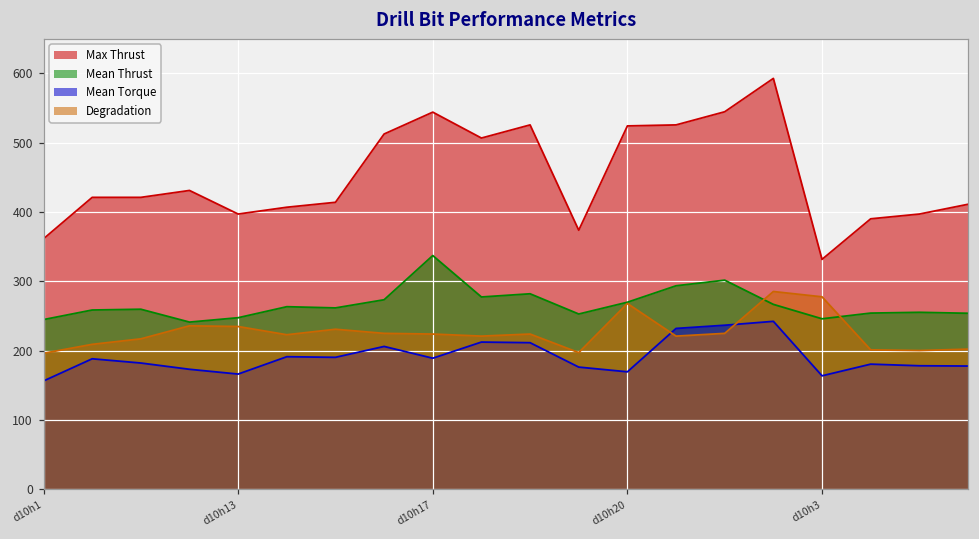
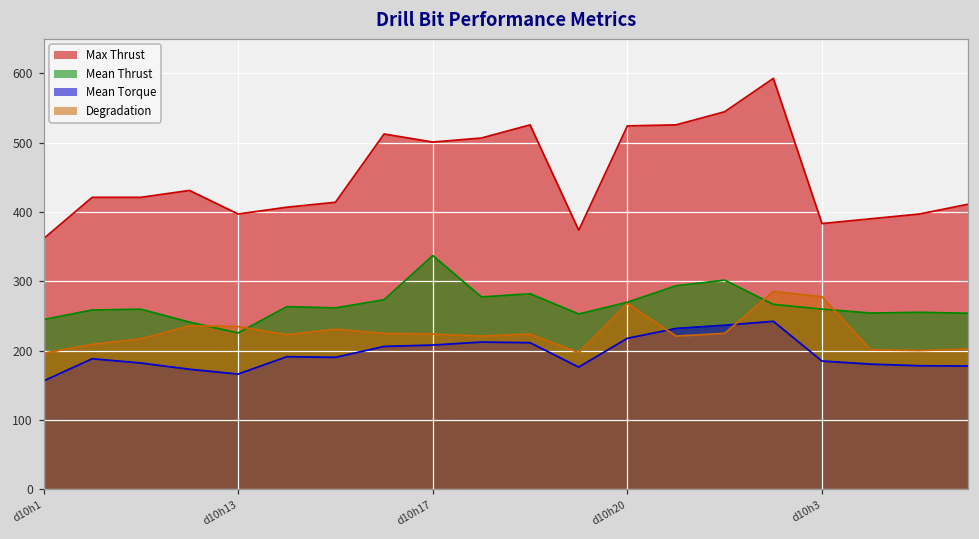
Mean Thrust, d10h13: 250 -> 230
Max Thrust, d10h17: 540 -> 500
Mean Torque, d10h17: 190 -> 210
Mean Torque, d10h20: 170 -> 220
Max Thrust, d10h3: 330 -> 380
Mean Thrust, d10h3: 250 -> 260
Mean Torque, d10h3: 160 -> 180
